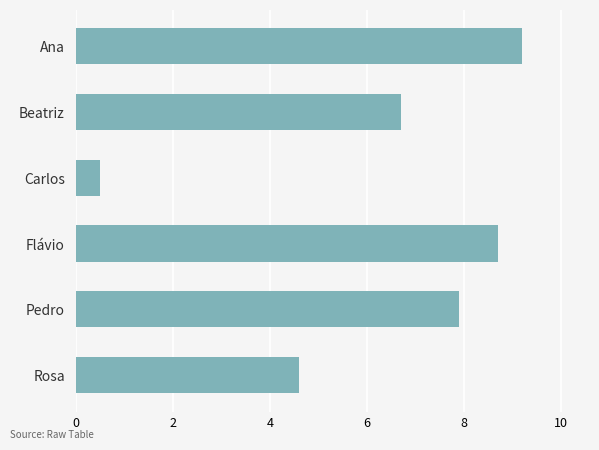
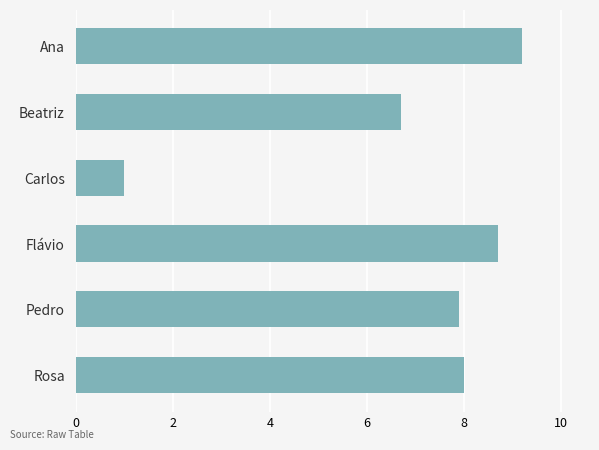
Carlos: 0.5 -> 1.0
Rosa: 4.6 -> 8.0
